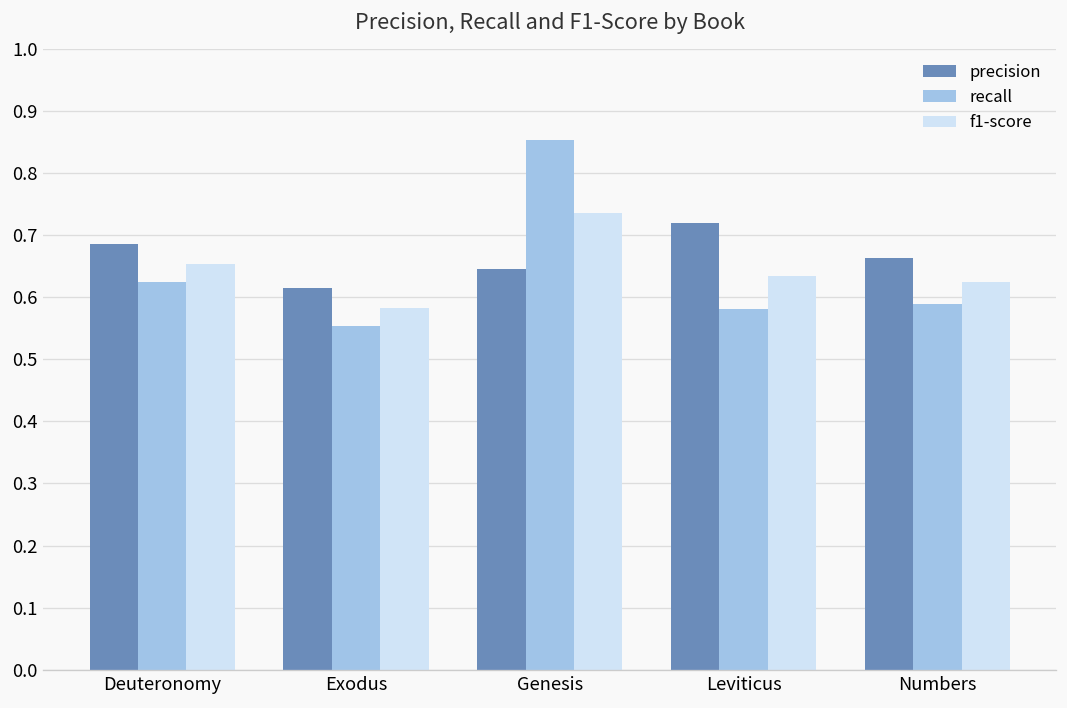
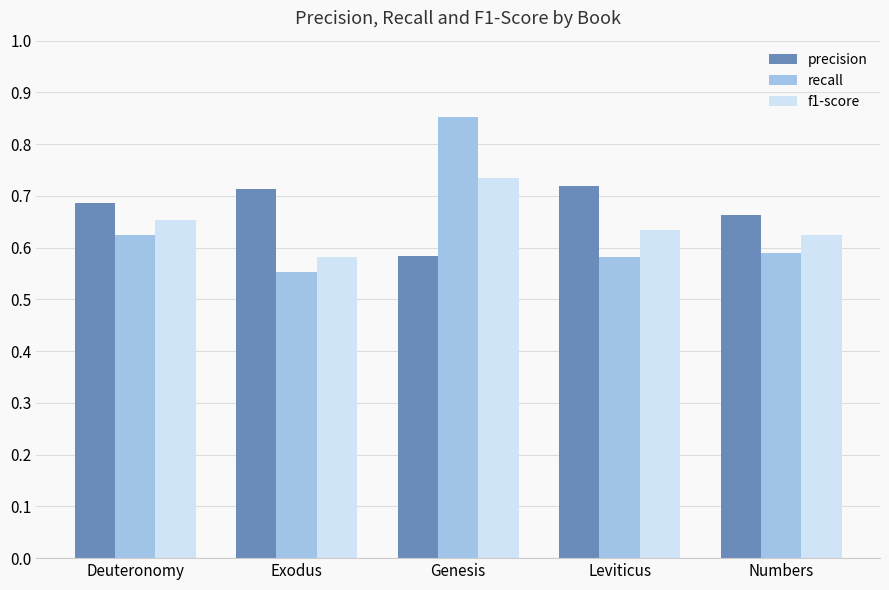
precision, Exodus: 0.61 -> 0.71
precision, Genesis: 0.65 -> 0.58
